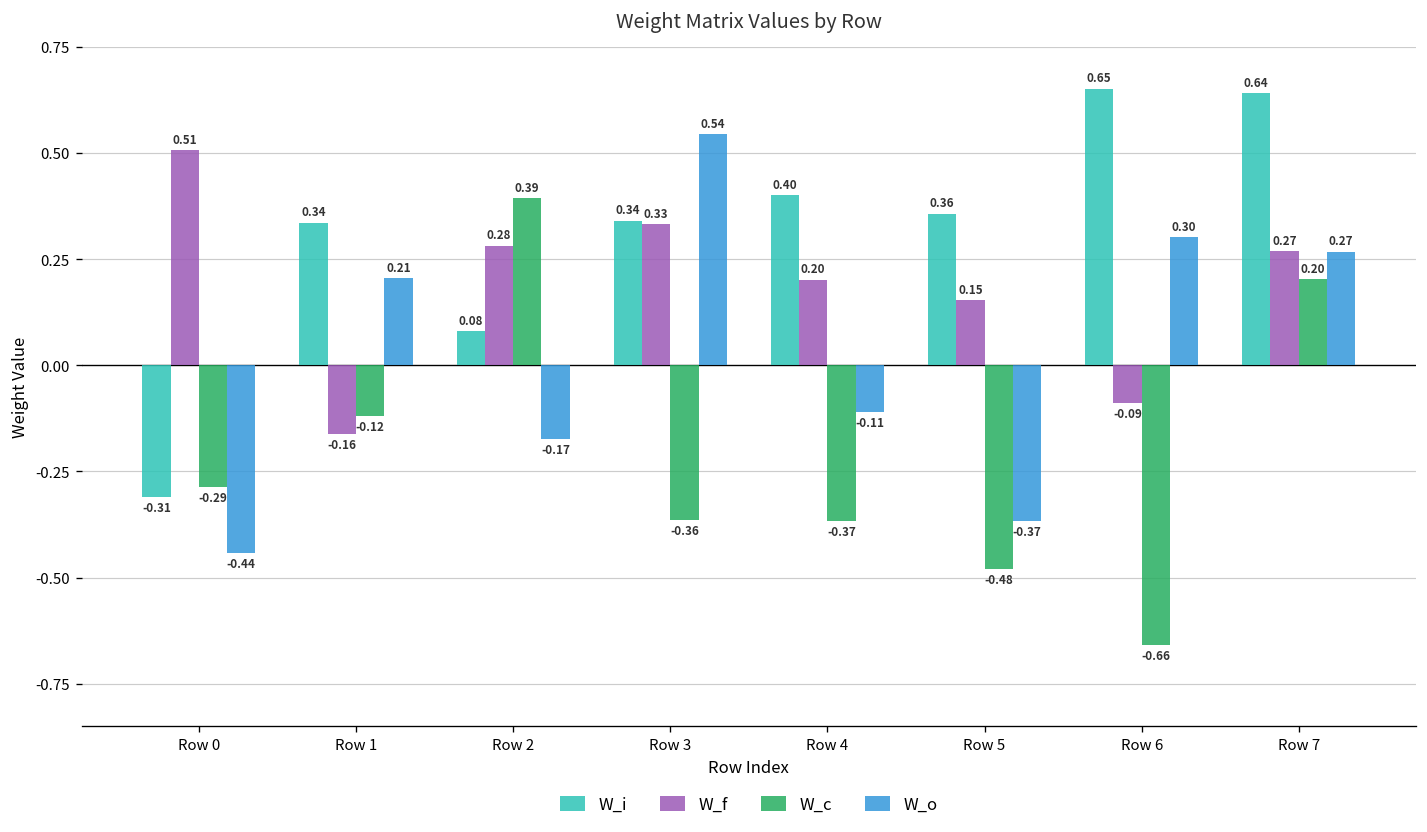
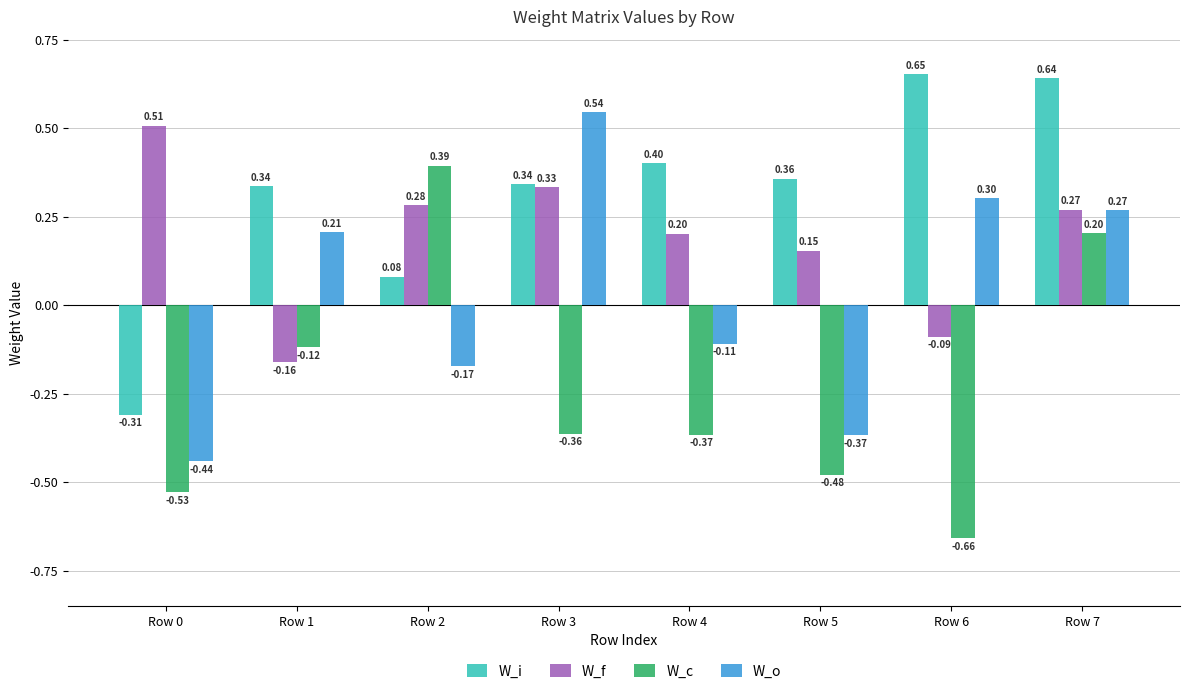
W_c, Row 0: -0.29 -> -0.53
